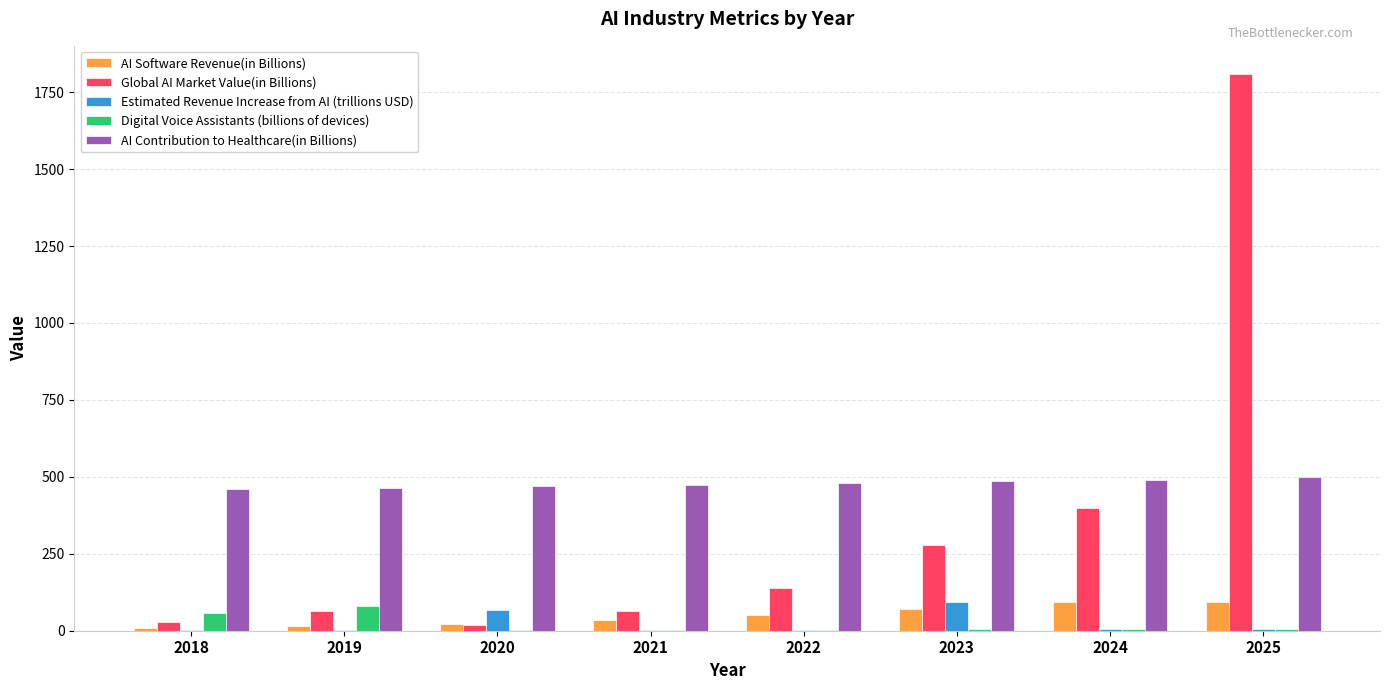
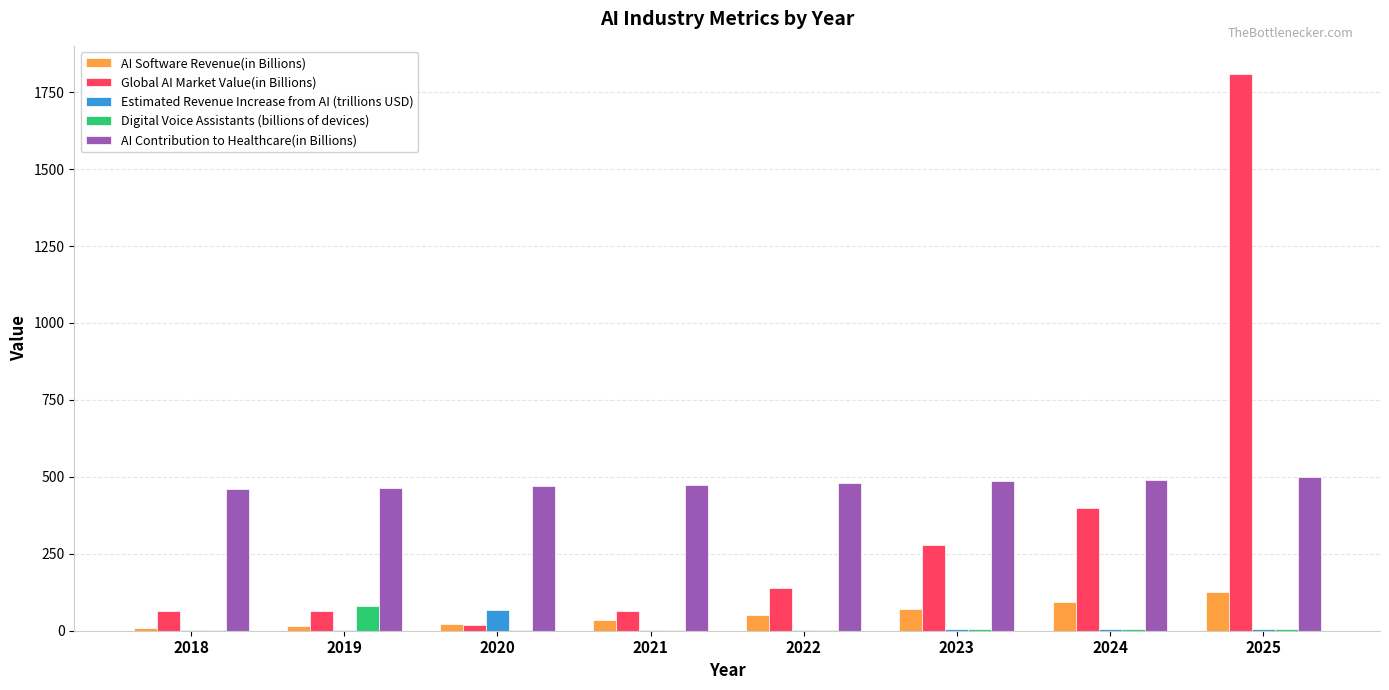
Global AI Market Value(in Billions), 2018: 30 -> 60
Digital Voice Assistants (billions of devices), 2018: 60 -> 0
Estimated Revenue Increase from AI (trillions USD), 2023: 90 -> 0
AI Software Revenue(in Billions), 2025: 90 -> 130
